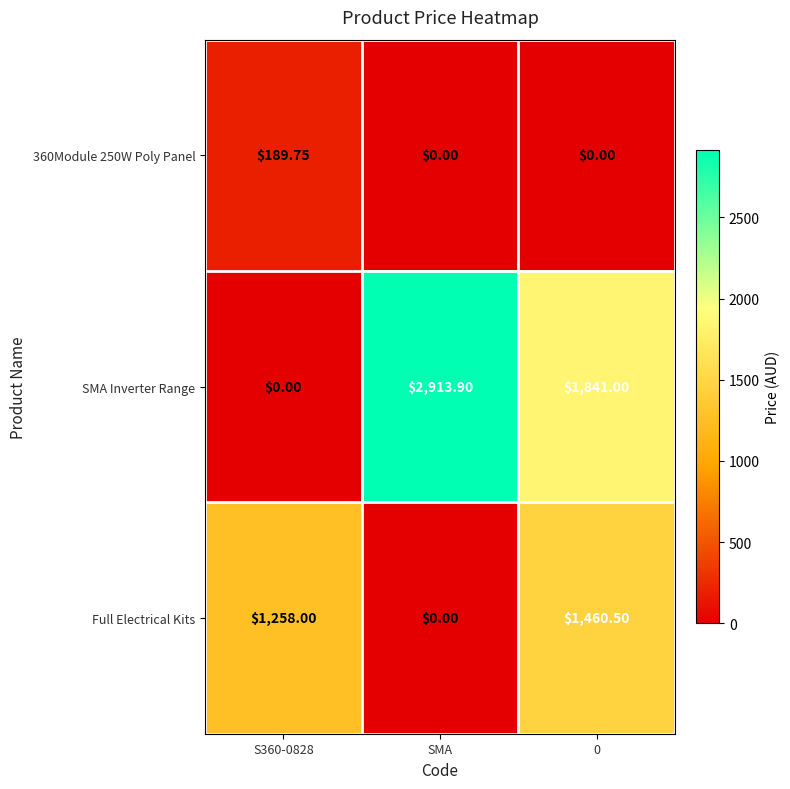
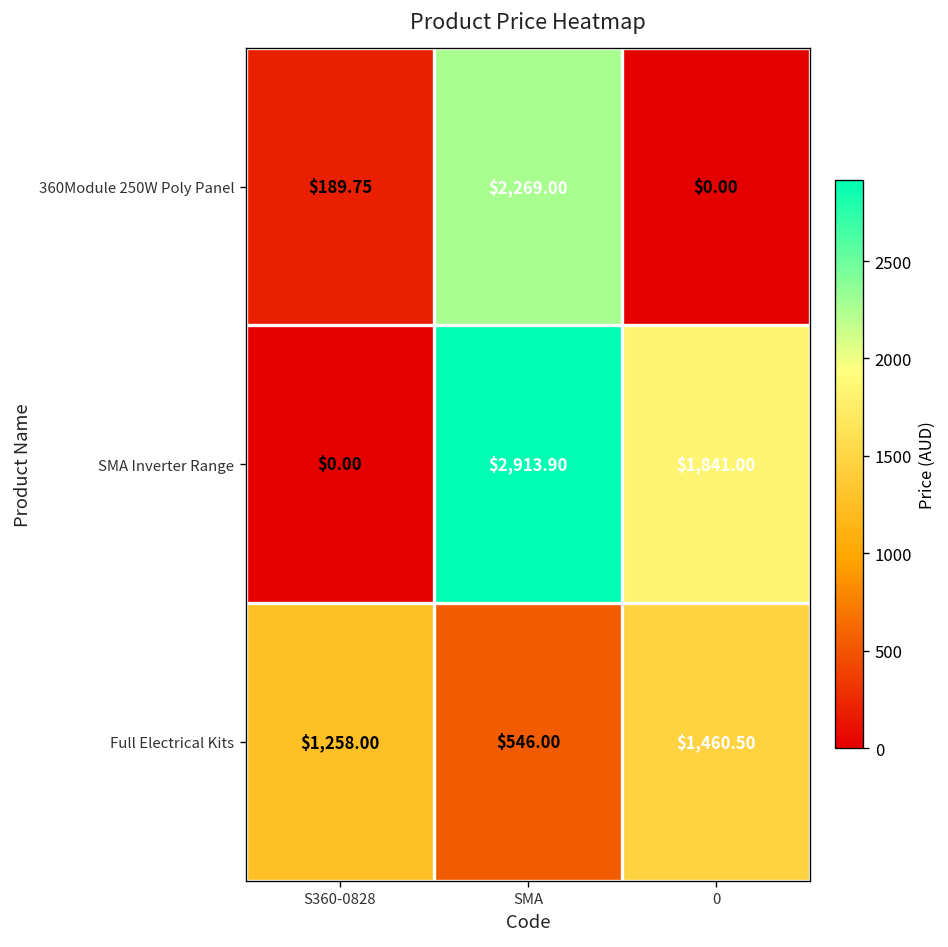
360Module 250W Poly Panel, SMA: $0.00 -> $2,269.00
Full Electrical Kits, SMA: $0.00 -> $546.00
